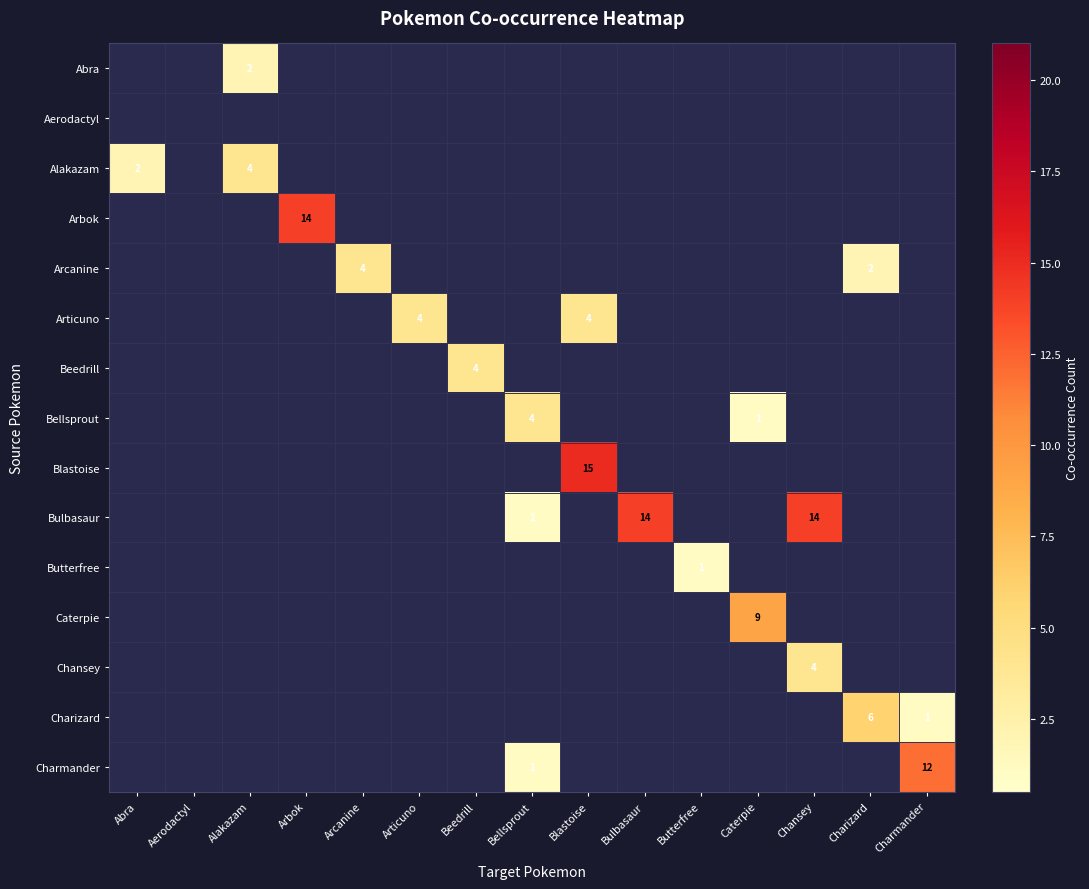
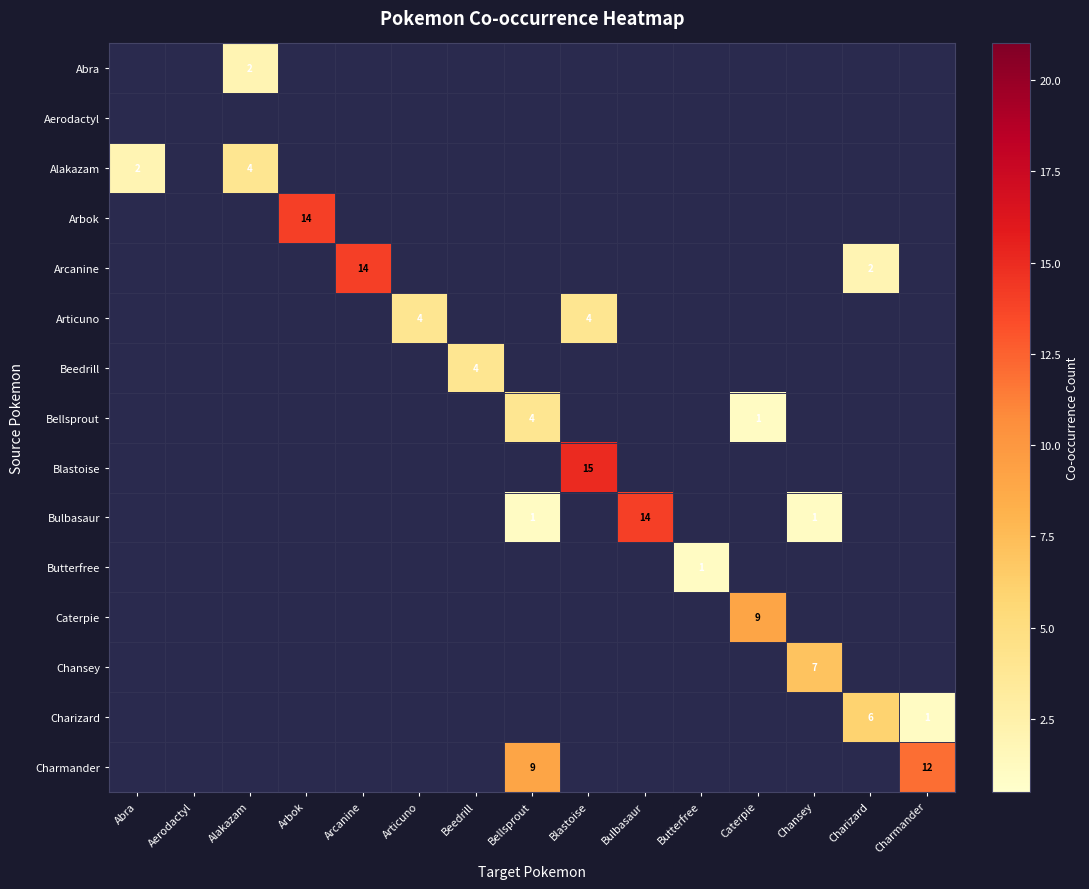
Arcanine, Arcanine: 4 -> 14
Bulbasaur, Chansey: 14 -> 1
Chansey, Chansey: 4 -> 7
Charmander, Bellsprout: 1 -> 9
